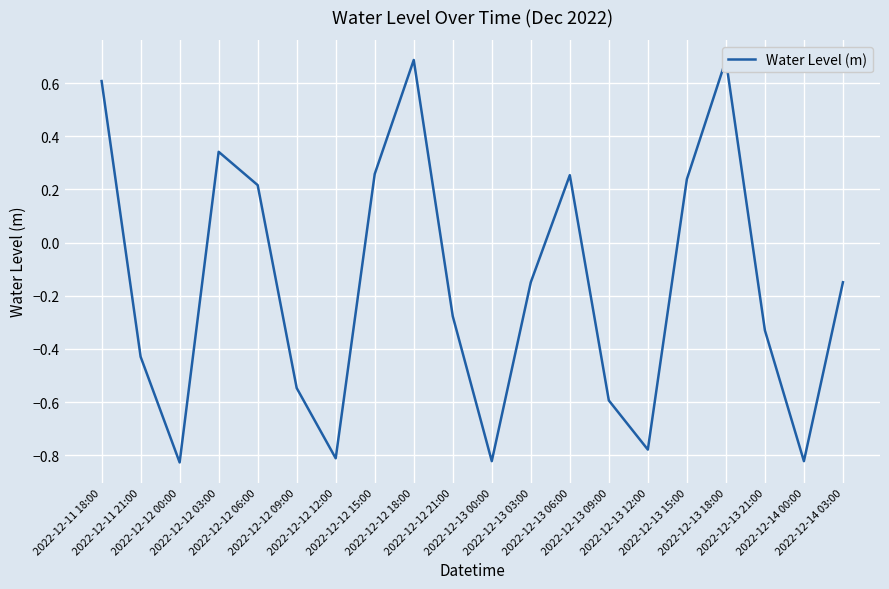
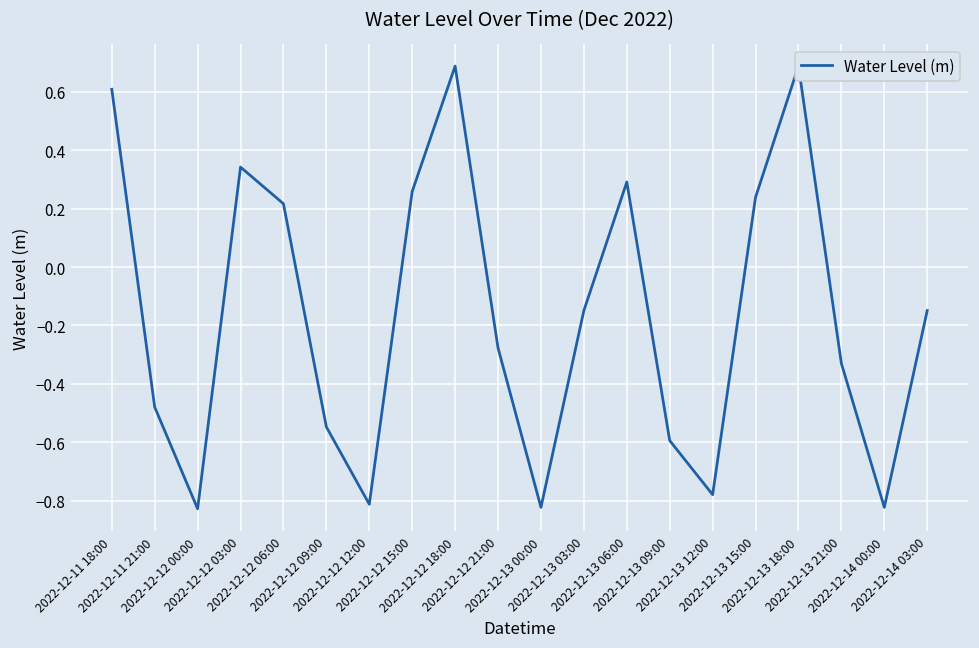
2022-12-11 21:00: -0.43 -> -0.48
2022-12-13 06:00: 0.25 -> 0.29
